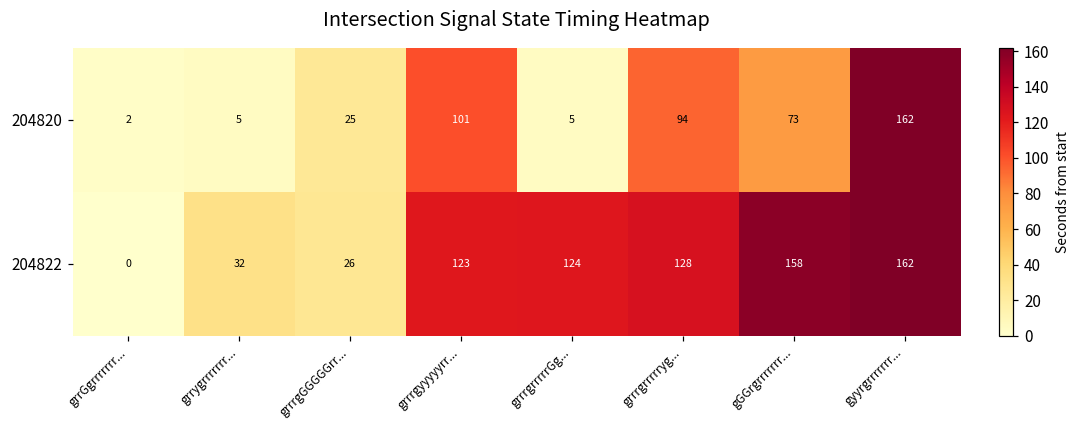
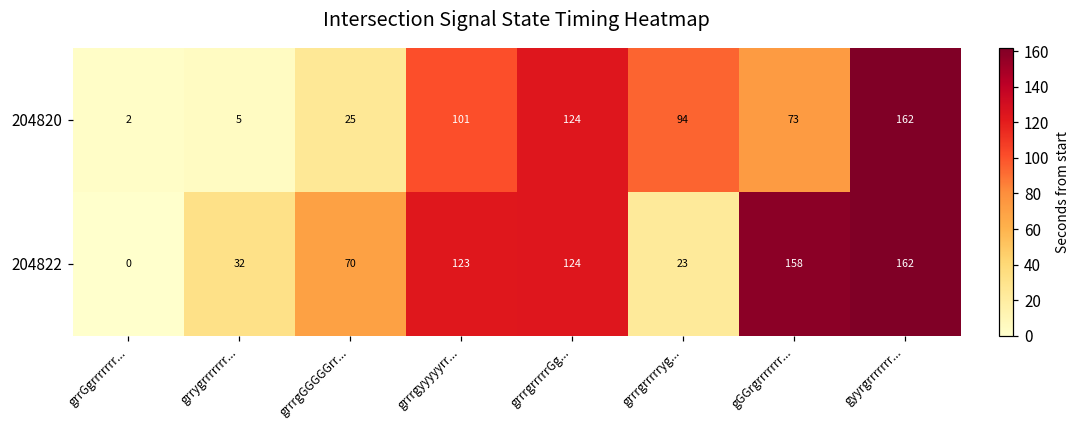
204820, grrrgrrrrrGg...: 5 -> 124
204822, grrrgGGGGGrr...: 26 -> 70
204822, grrrgrrrrryg...: 128 -> 23
